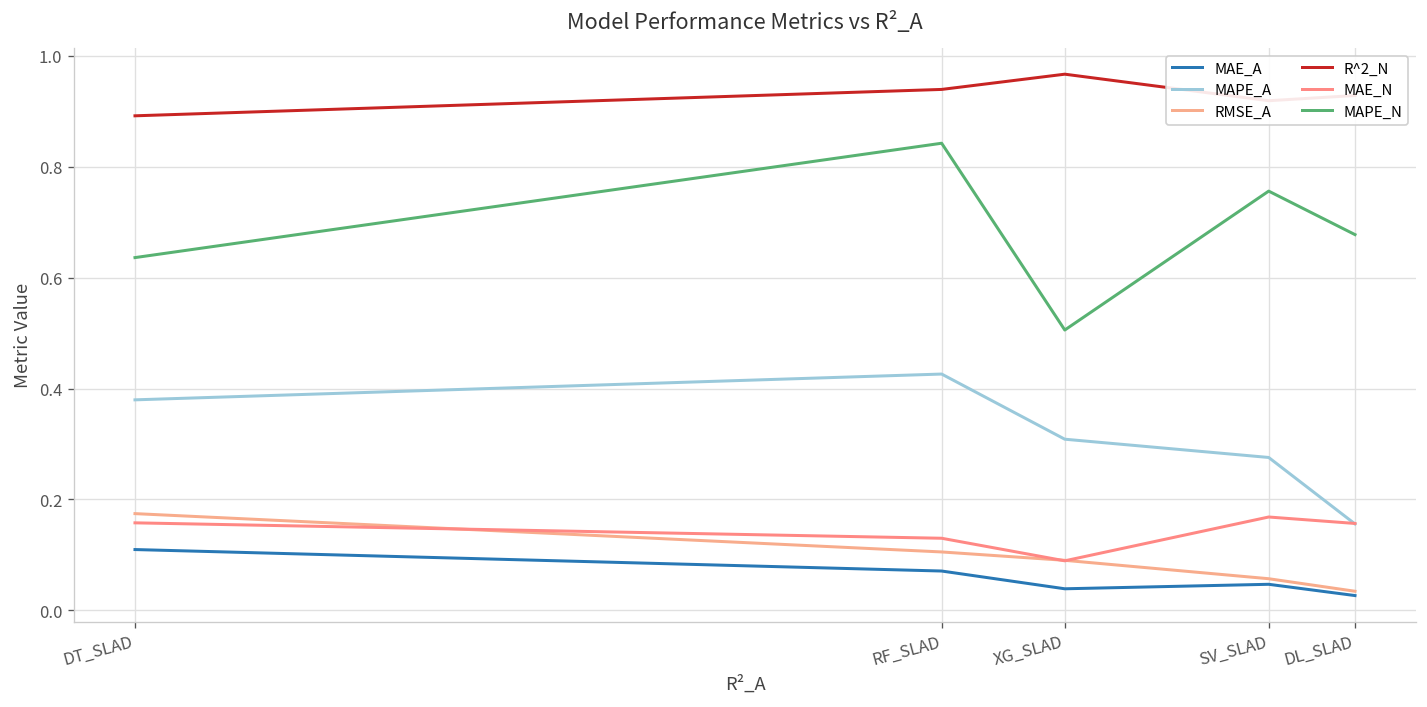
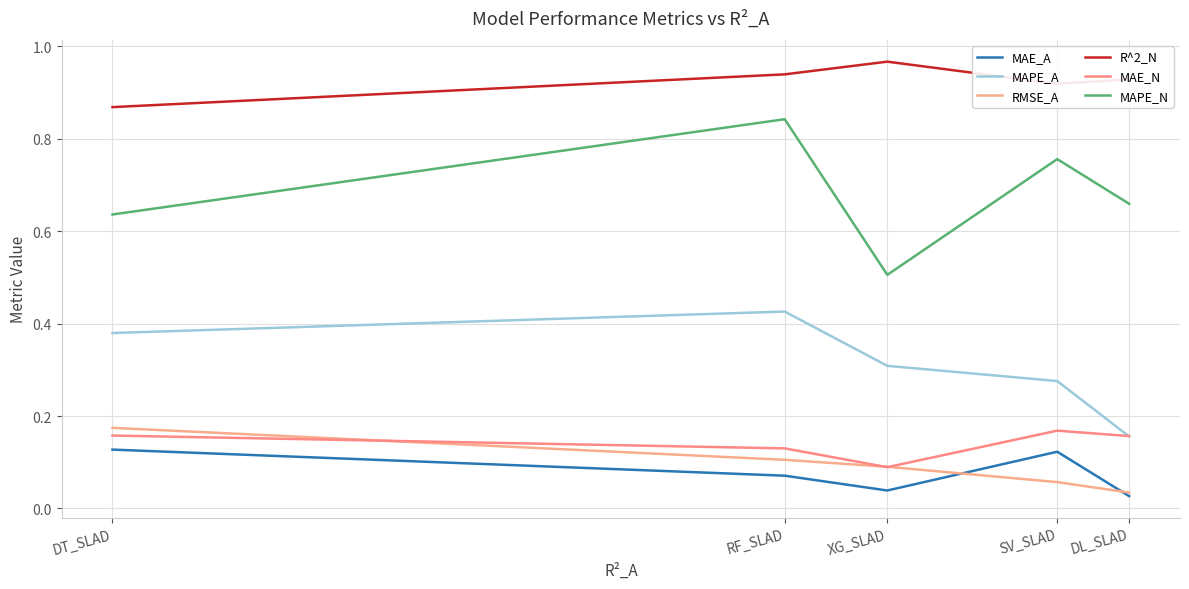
MAE_A, DT_SLAD: 0.11 -> 0.13
R^2_N, DT_SLAD: 0.89 -> 0.87
MAE_A, SV_SLAD: 0.05 -> 0.12
MAPE_N, DL_SLAD: 0.68 -> 0.66
